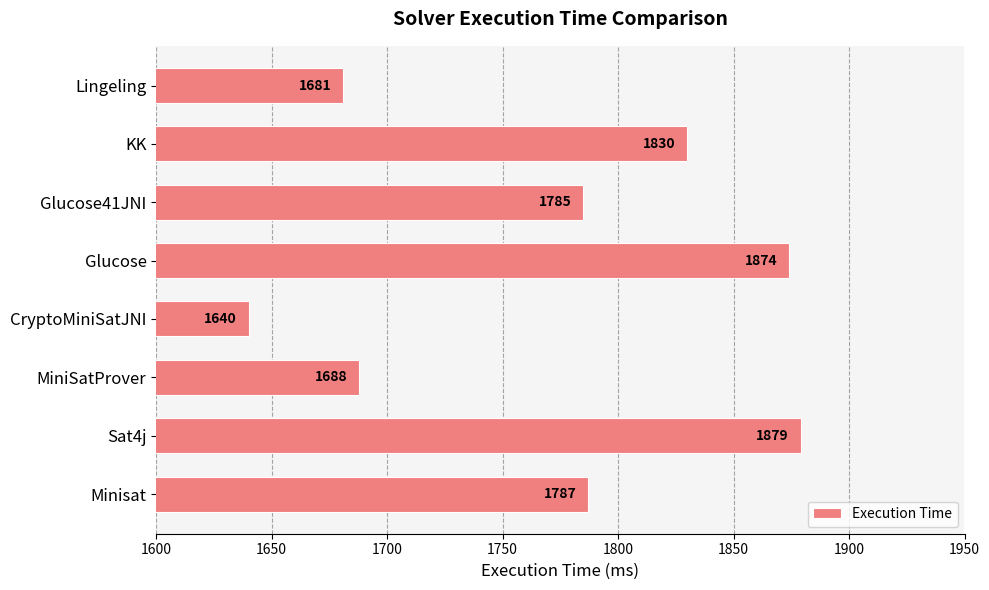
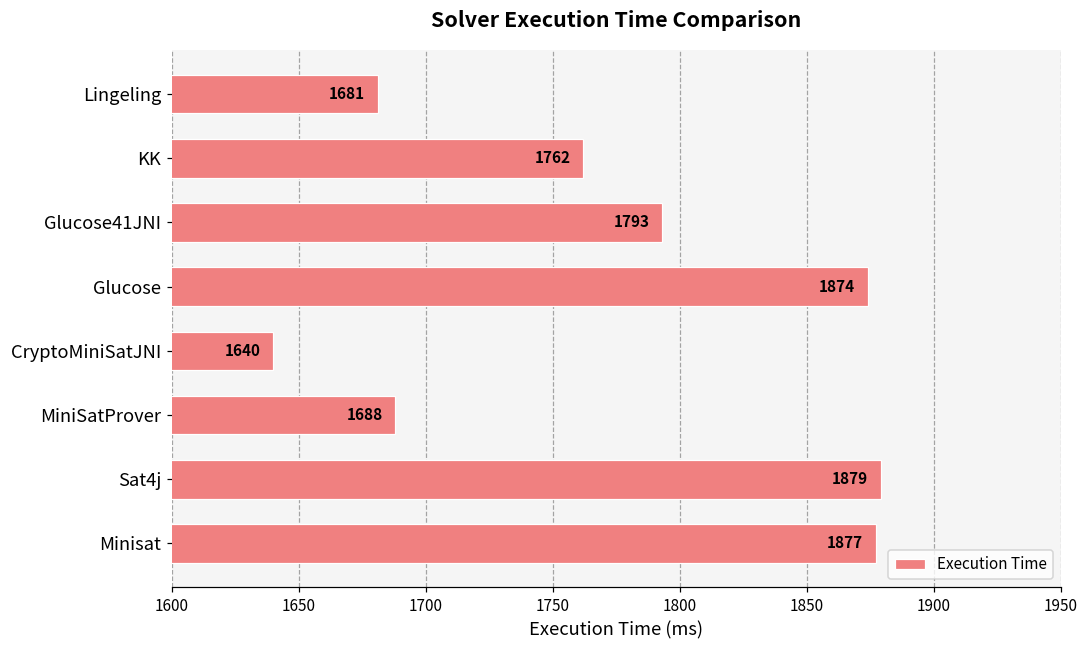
KK: 1830 -> 1762
Glucose41JNI: 1785 -> 1793
Minisat: 1787 -> 1877
